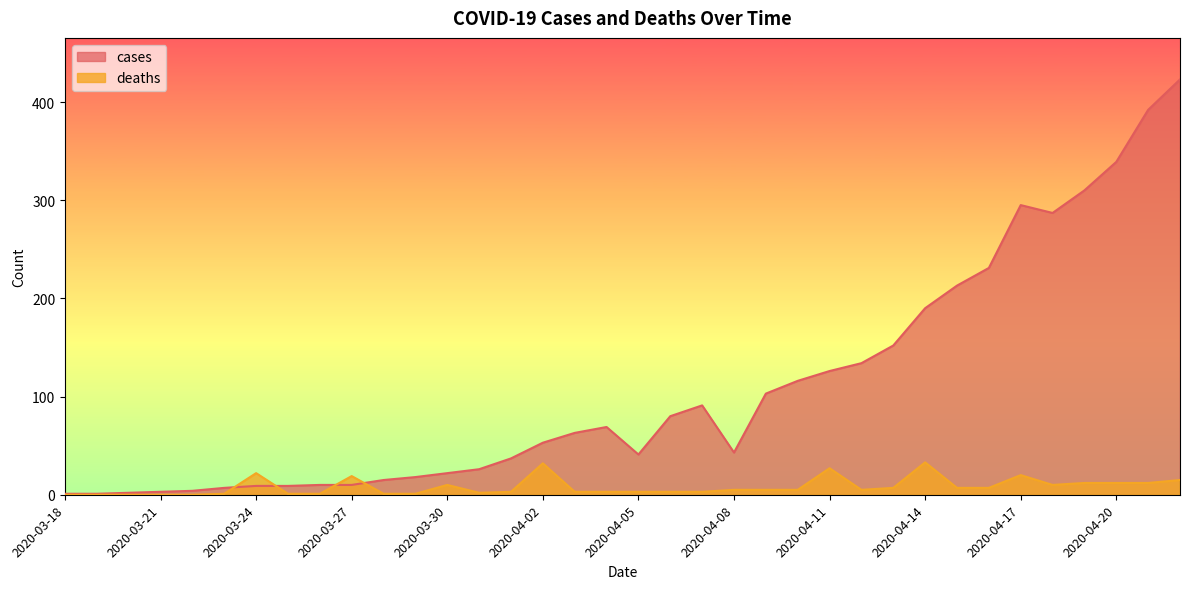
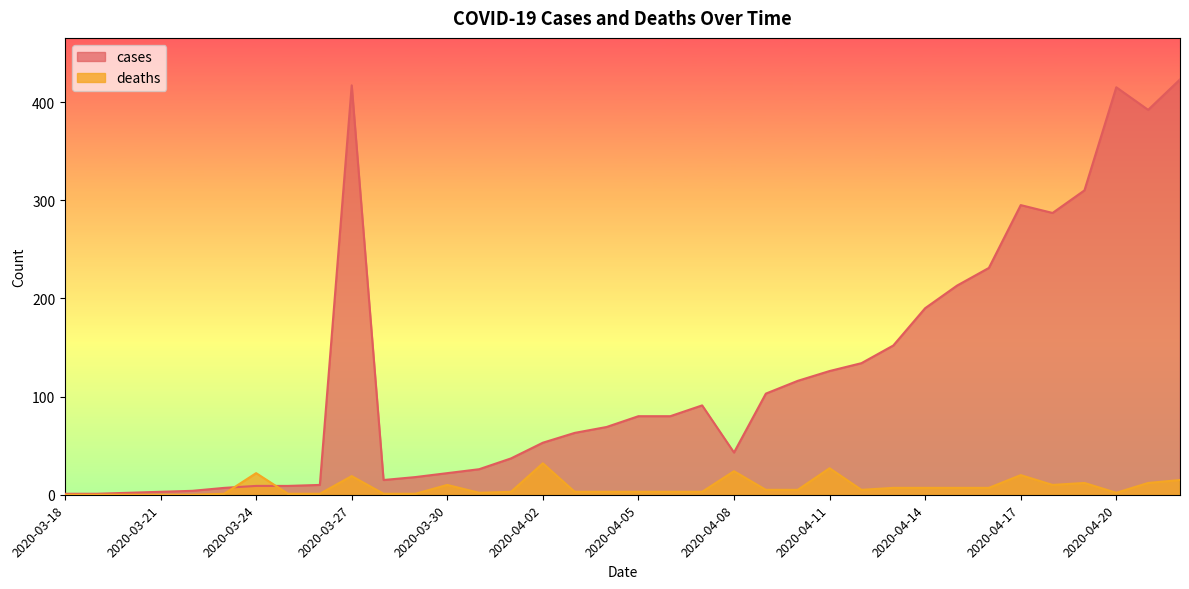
cases, 2020-03-27: 10 -> 420
cases, 2020-04-05: 40 -> 80
deaths, 2020-04-08: 10 -> 20
deaths, 2020-04-14: 30 -> 10
cases, 2020-04-20: 340 -> 420
deaths, 2020-04-20: 10 -> 0
